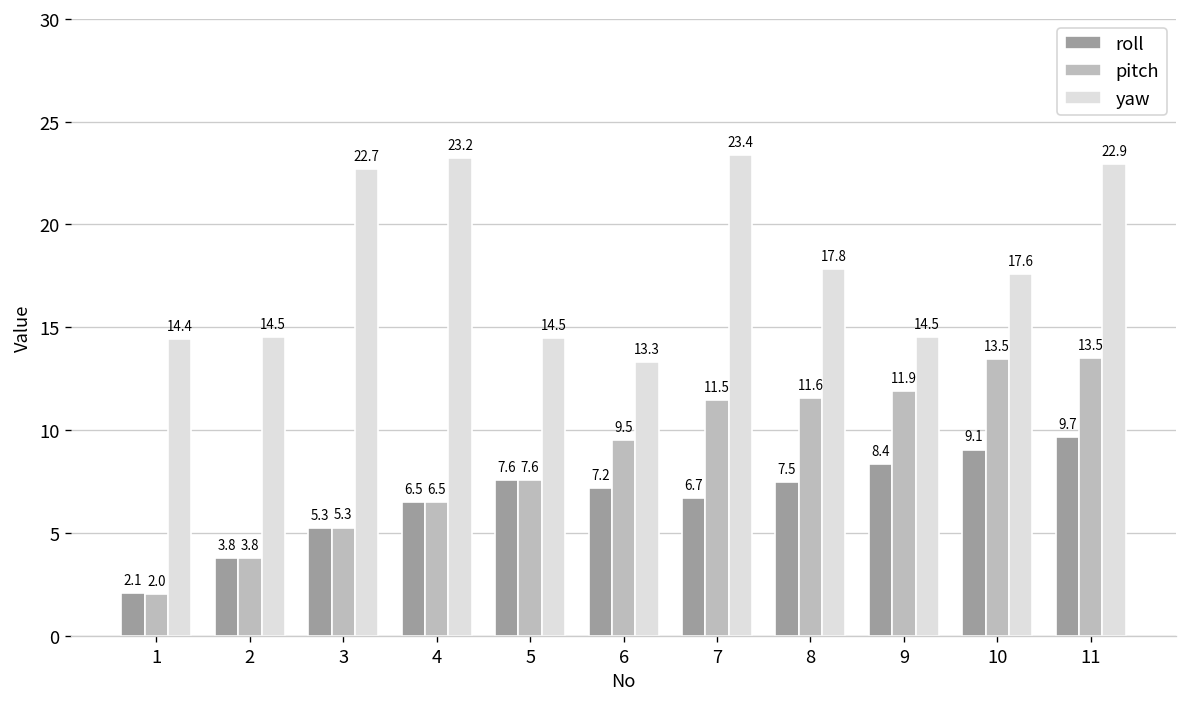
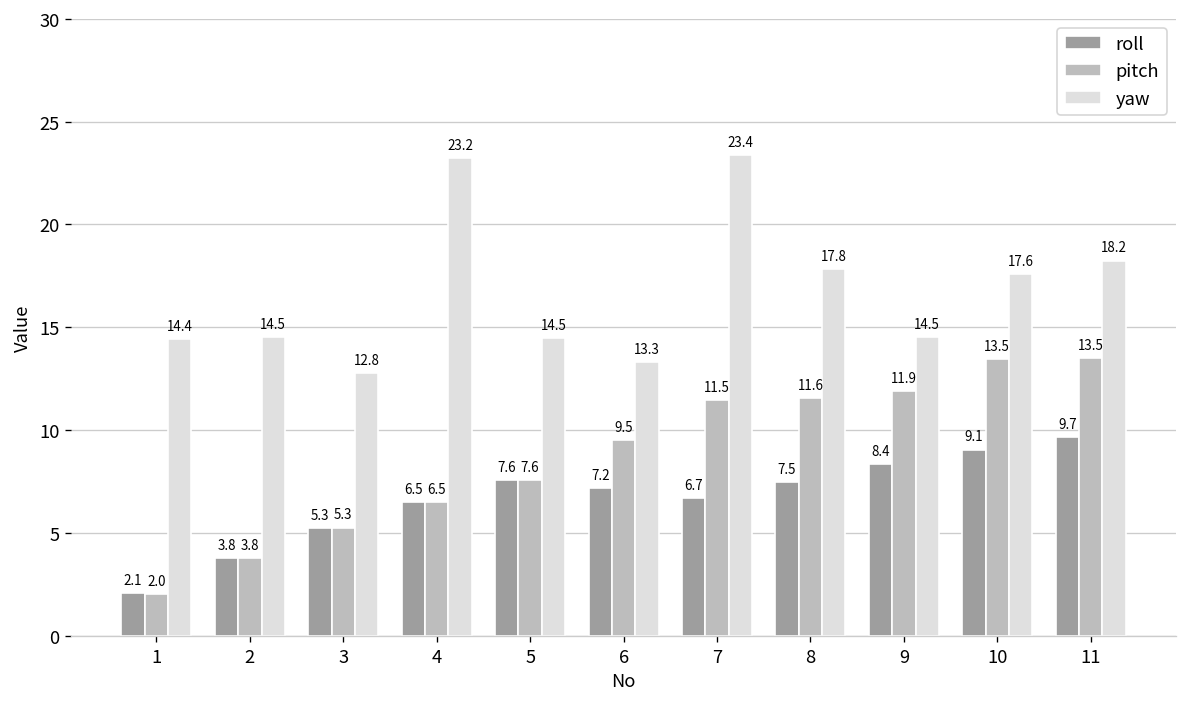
yaw, 3: 22.7 -> 12.8
yaw, 11: 22.9 -> 18.2
